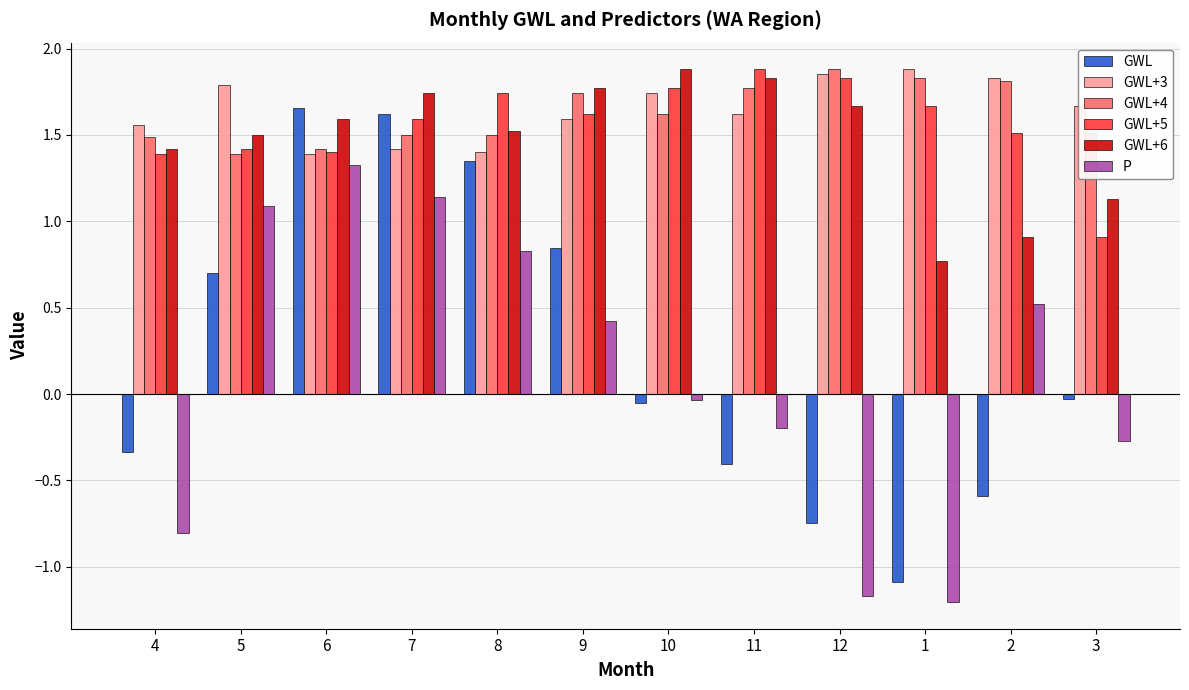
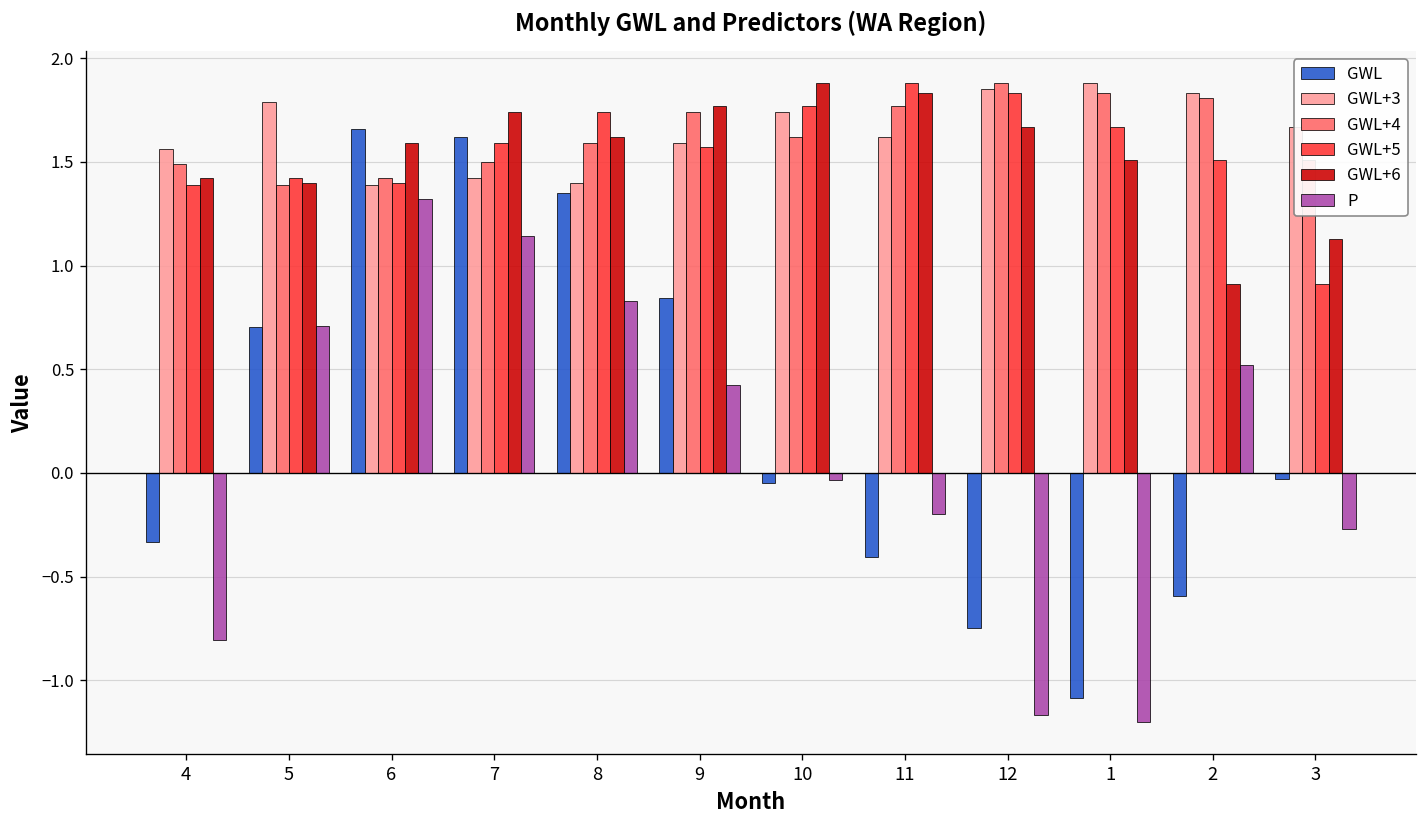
GWL+6, 5: 1.5 -> 1.4
P, 5: 1.09 -> 0.71
GWL+4, 8: 1.50 -> 1.59
GWL+6, 8: 1.52 -> 1.62
GWL+5, 9: 1.62 -> 1.57
GWL+6, 1: 0.77 -> 1.51
